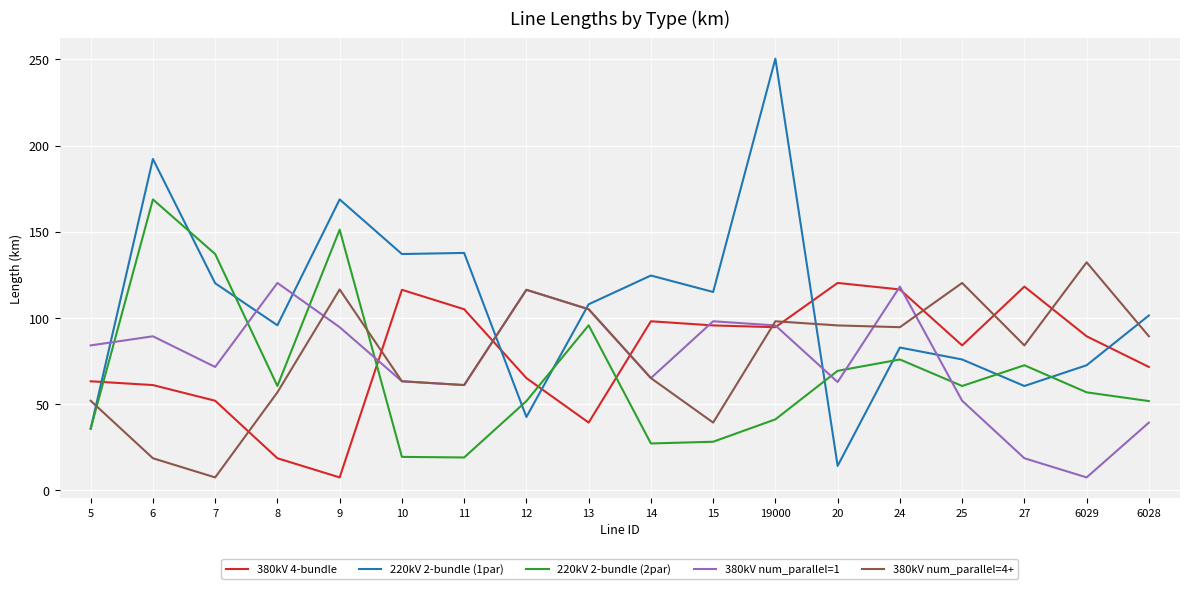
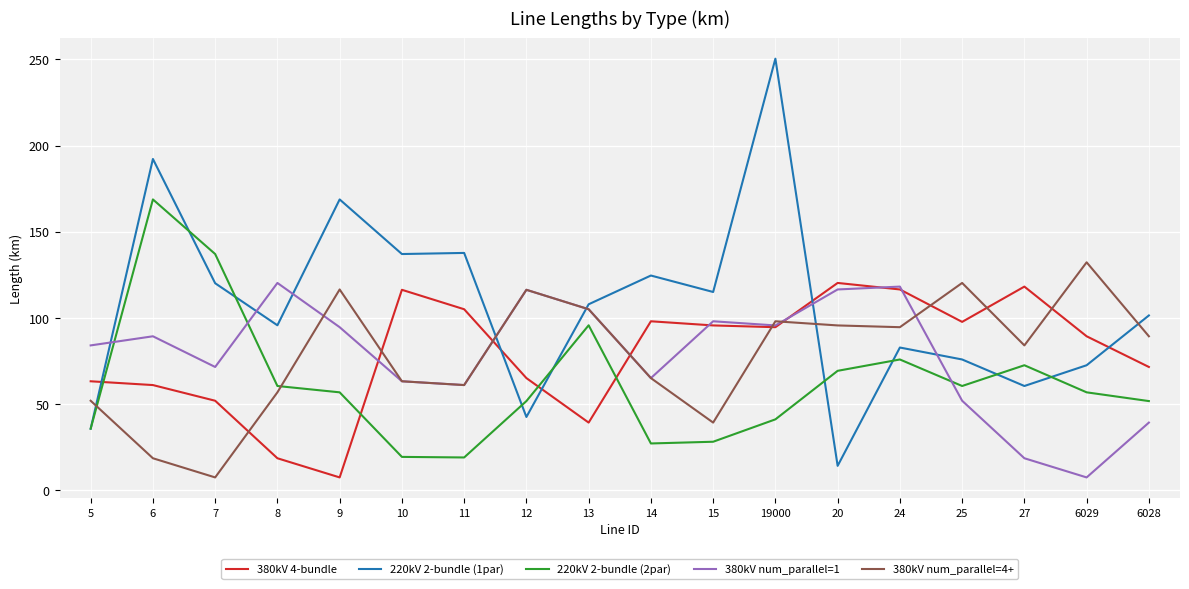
220kV 2-bundle (2par), 9: 151 -> 57
380kV num_parallel=1, 20: 63 -> 116
380kV 4-bundle, 25: 84 -> 98
